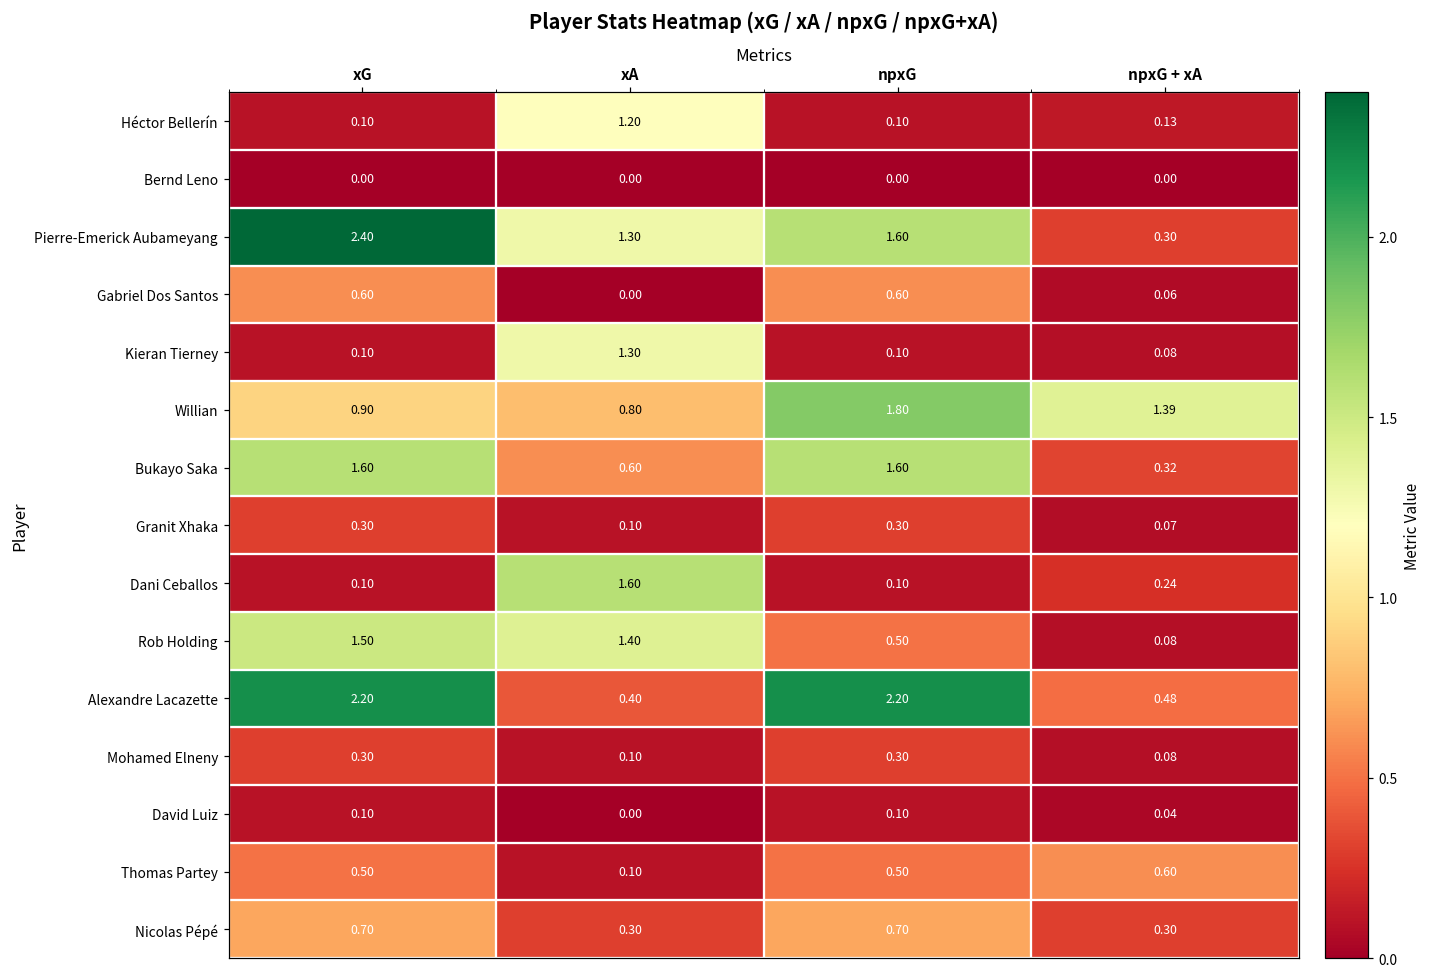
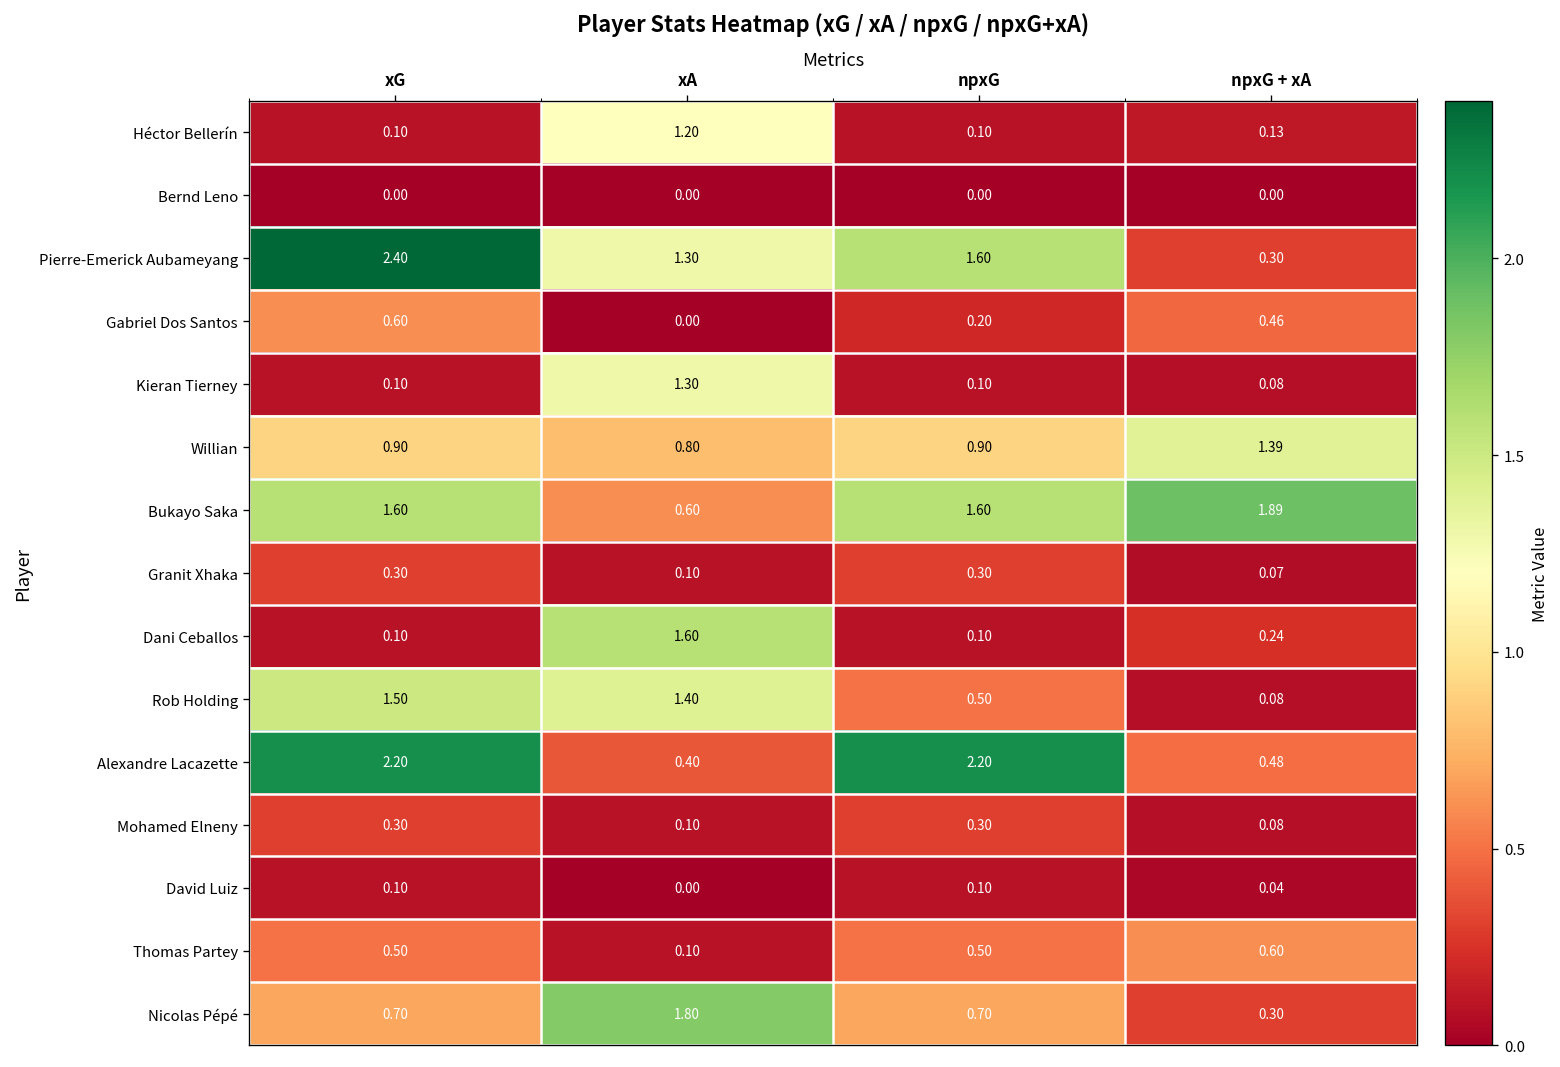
Gabriel Dos Santos, npxG: 0.60 -> 0.20
Gabriel Dos Santos, npxG + xA: 0.06 -> 0.46
Willian, npxG: 1.80 -> 0.90
Bukayo Saka, npxG + xA: 0.32 -> 1.89
Nicolas Pépé, xA: 0.30 -> 1.80
